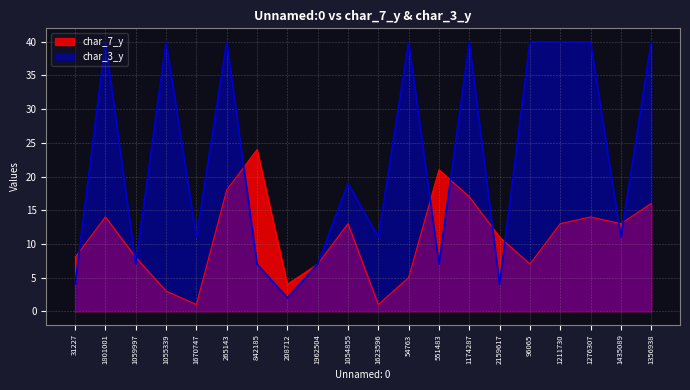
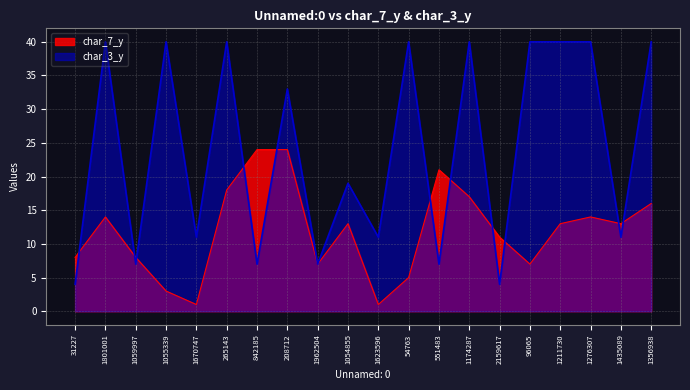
char_7_y, 208712: 4 -> 24
char_3_y, 208712: 2 -> 33
